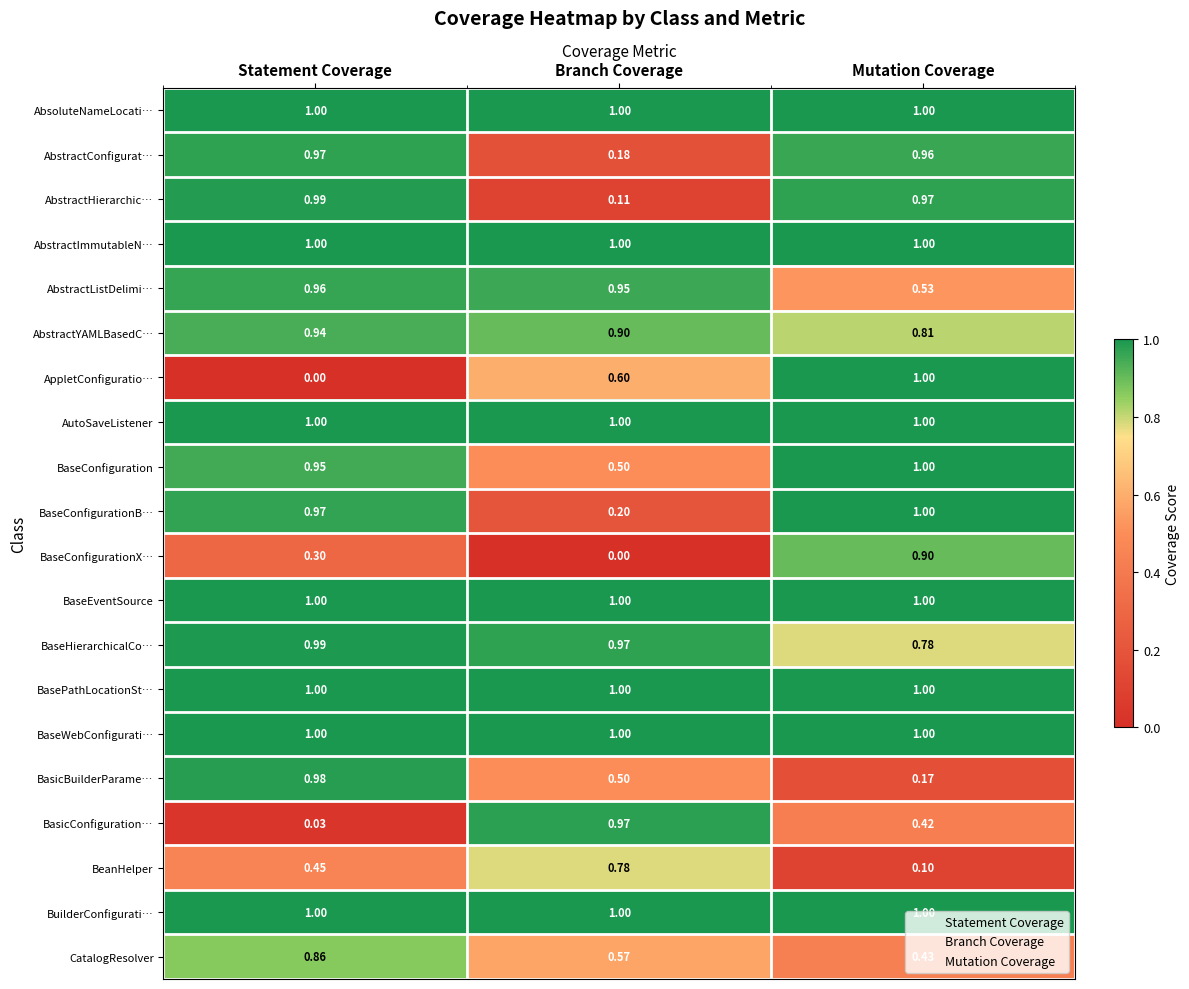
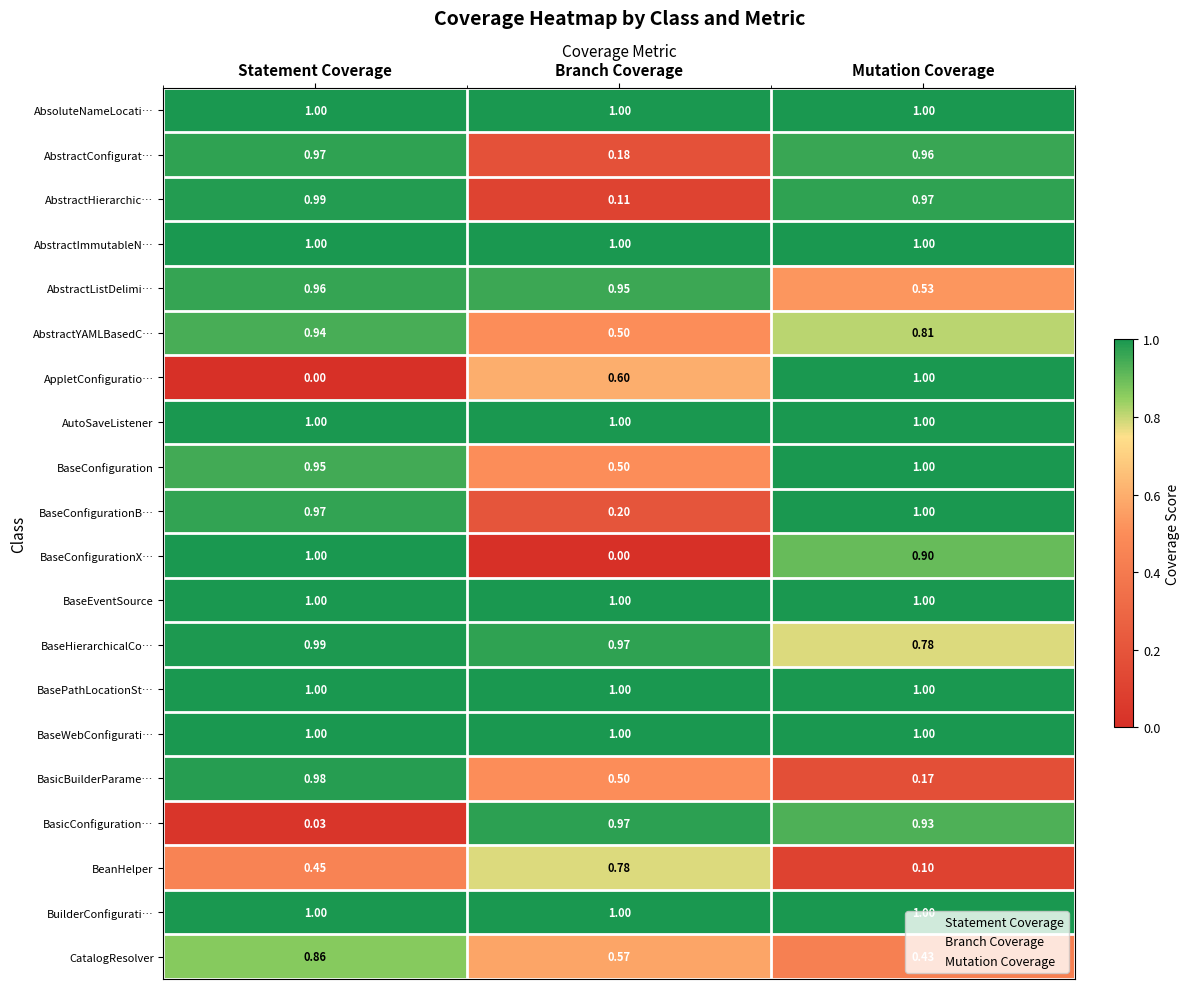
AbstractYAMLBasedC…, Branch Coverage: 0.90 -> 0.50
BaseConfigurationX…, Statement Coverage: 0.30 -> 1.00
BasicConfiguration…, Mutation Coverage: 0.42 -> 0.93
